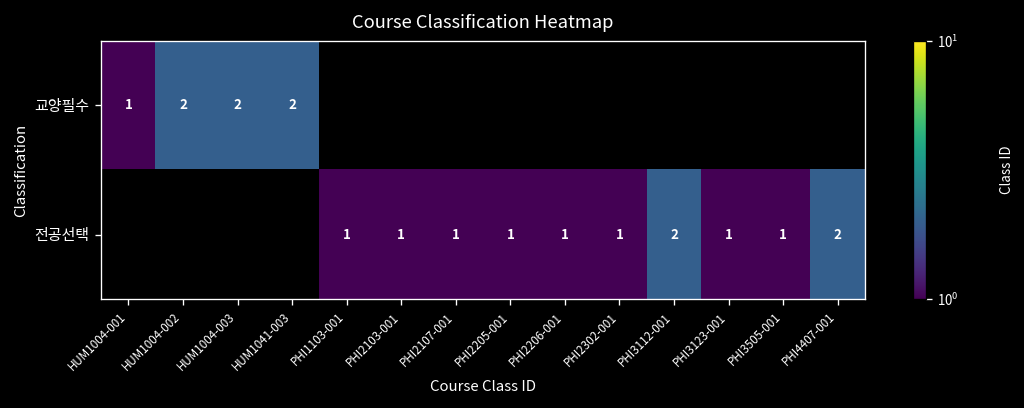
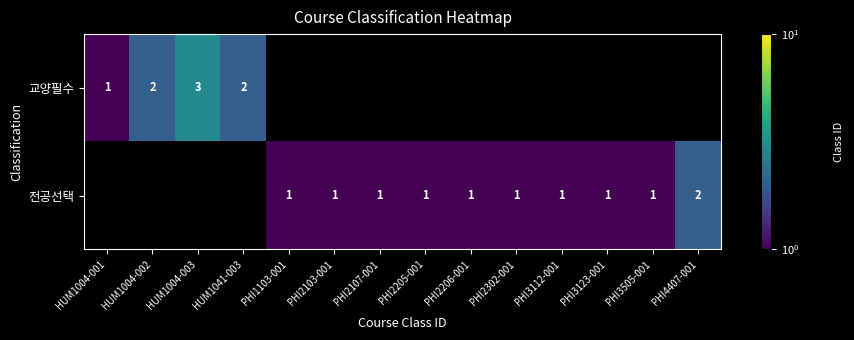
교양필수, HUM1004-003: 2 -> 3
전공선택, PHI3112-001: 2 -> 1
